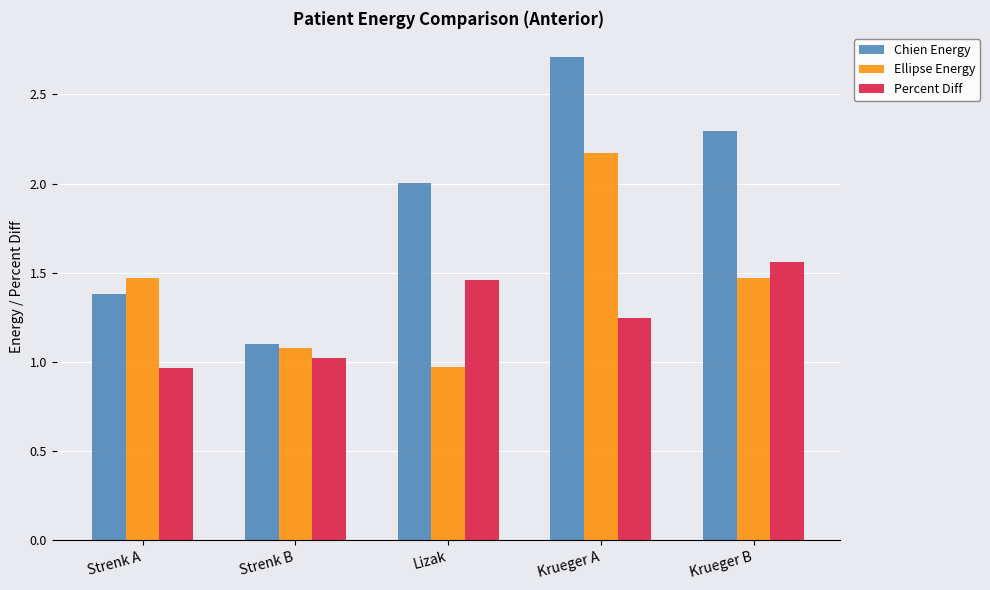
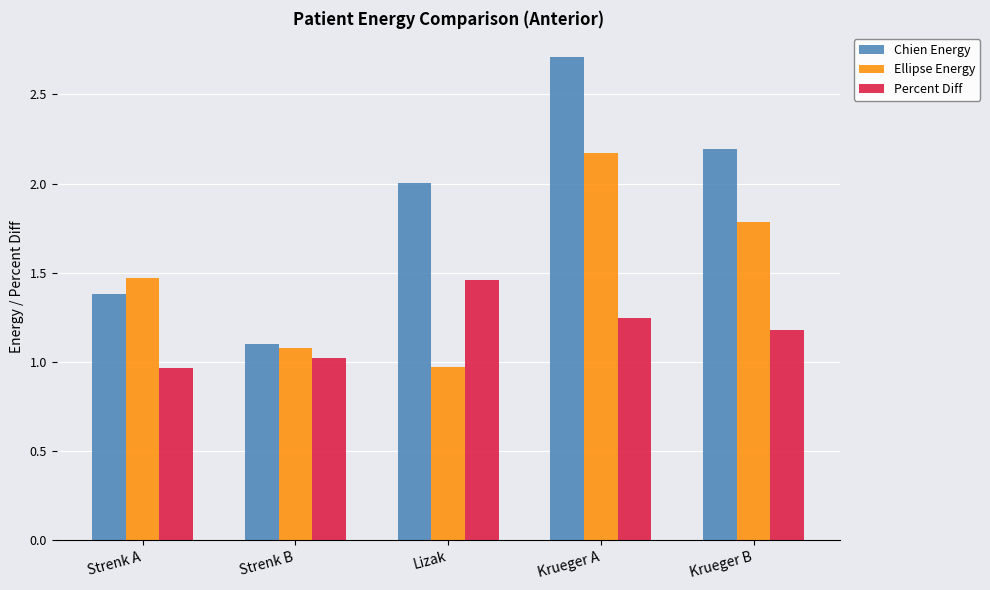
Chien Energy, Krueger B: 2.29 -> 2.20
Ellipse Energy, Krueger B: 1.47 -> 1.78
Percent Diff, Krueger B: 1.56 -> 1.18
